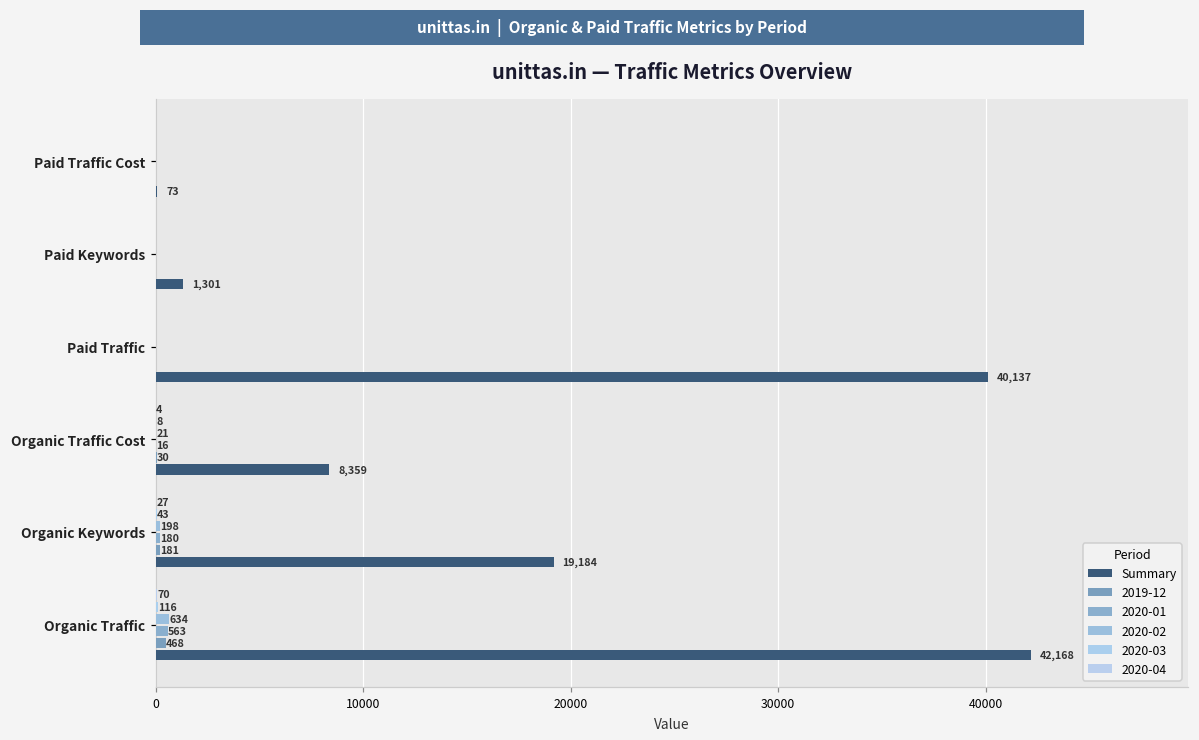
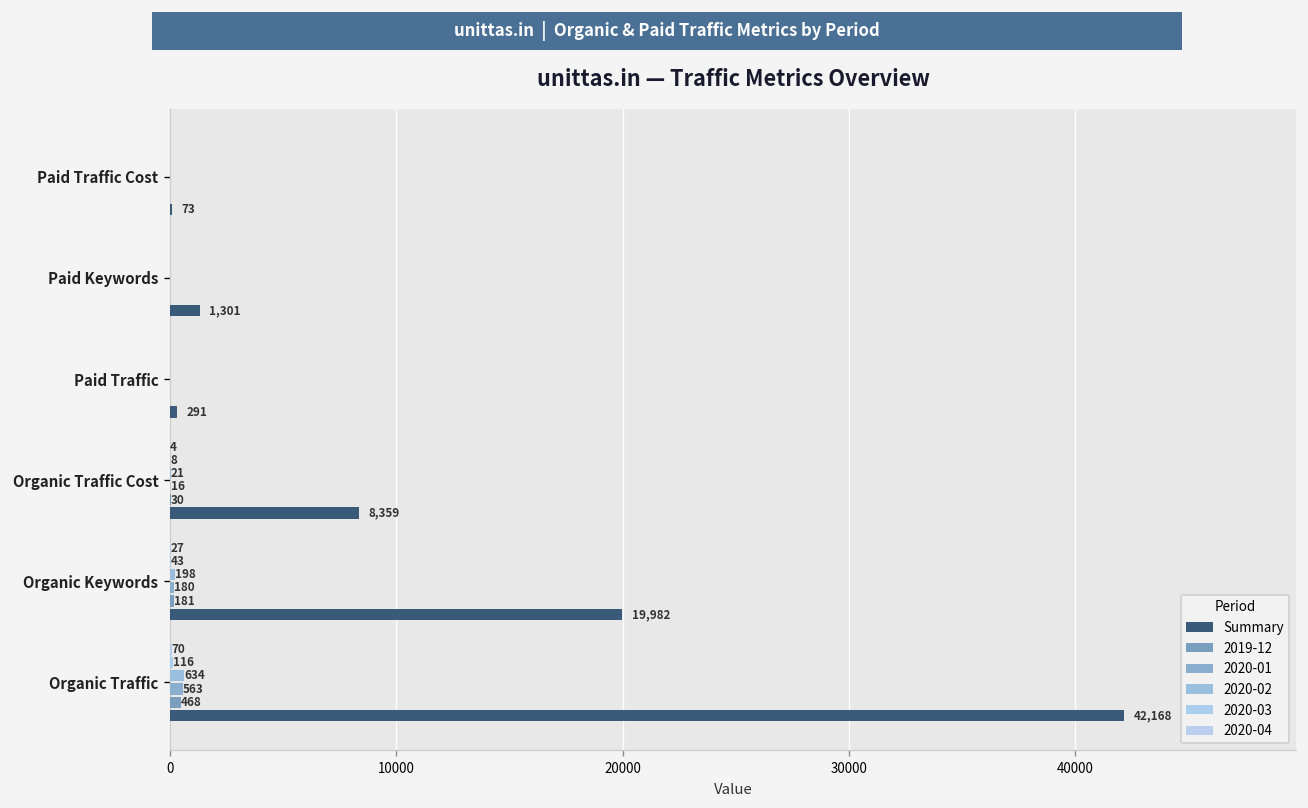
Summary, Paid Traffic: 40,137 -> 291
Summary, Organic Keywords: 19,184 -> 19,982
